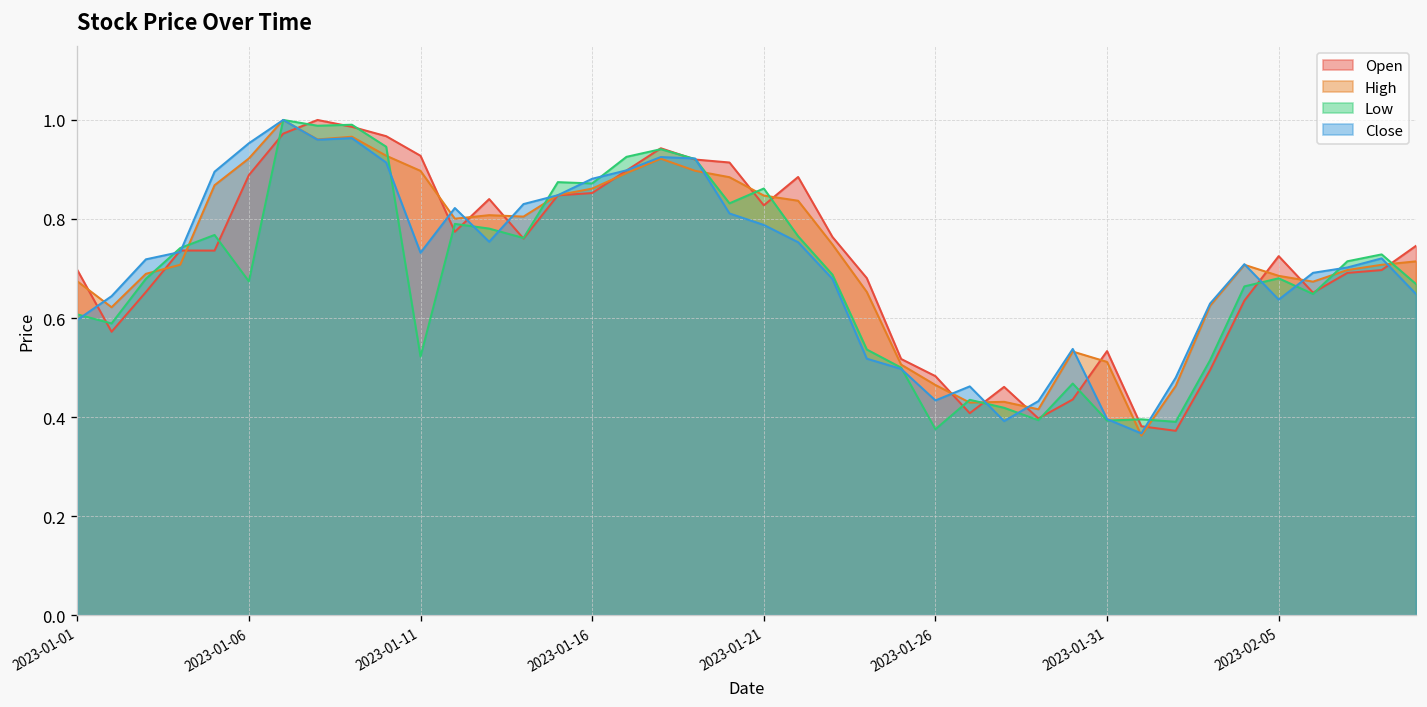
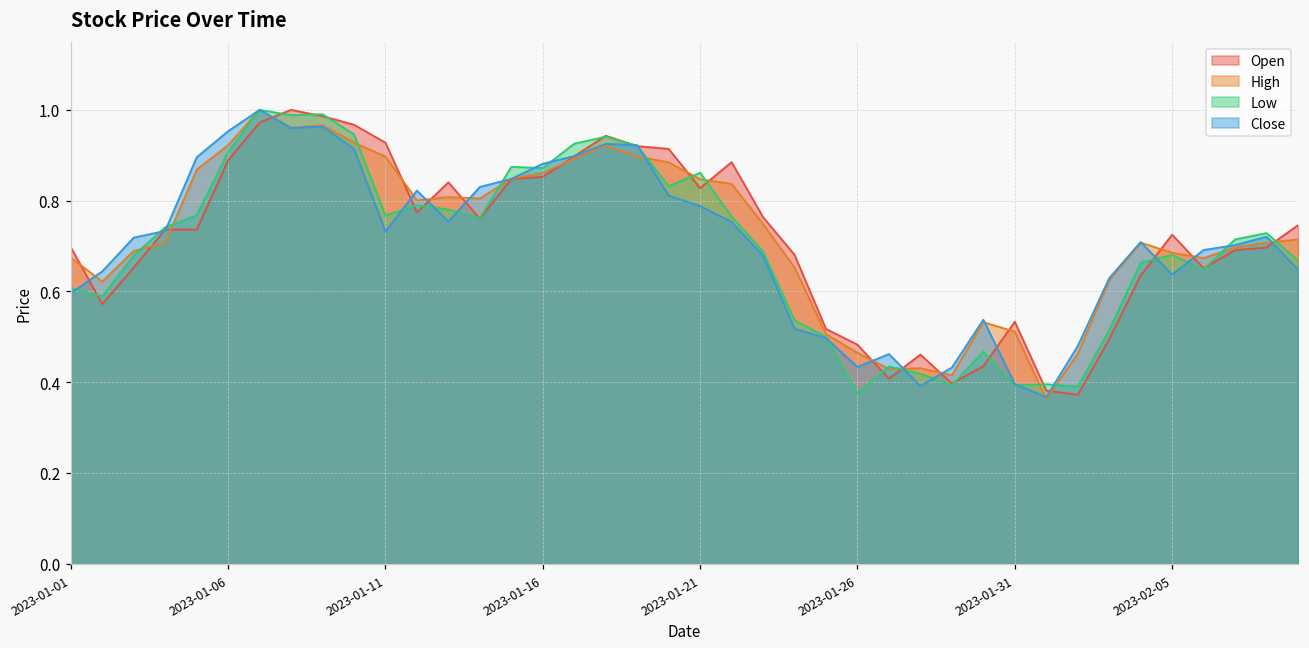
Low, 2023-01-06: 0.67 -> 0.91
Low, 2023-01-11: 0.52 -> 0.77
